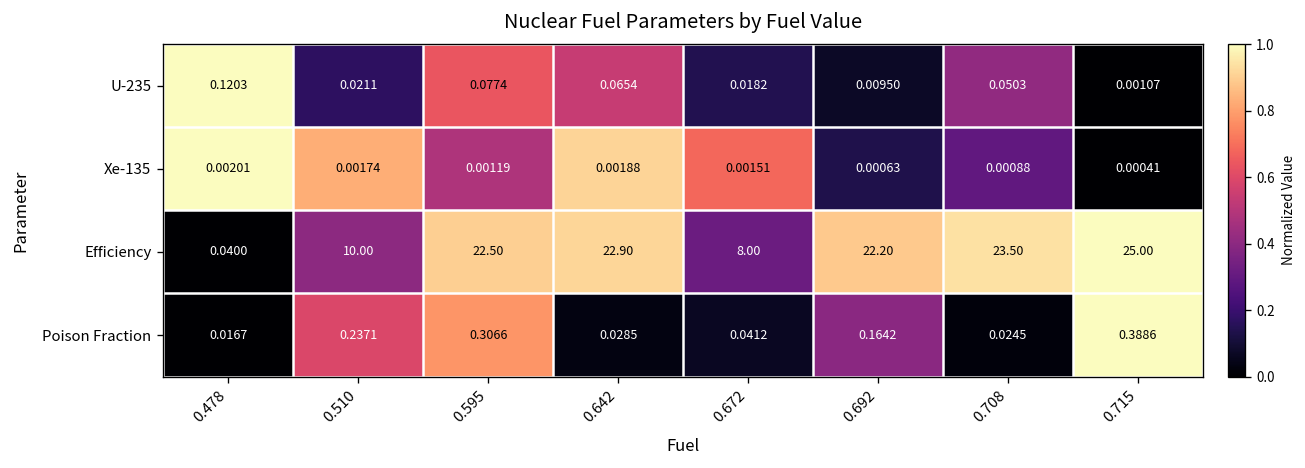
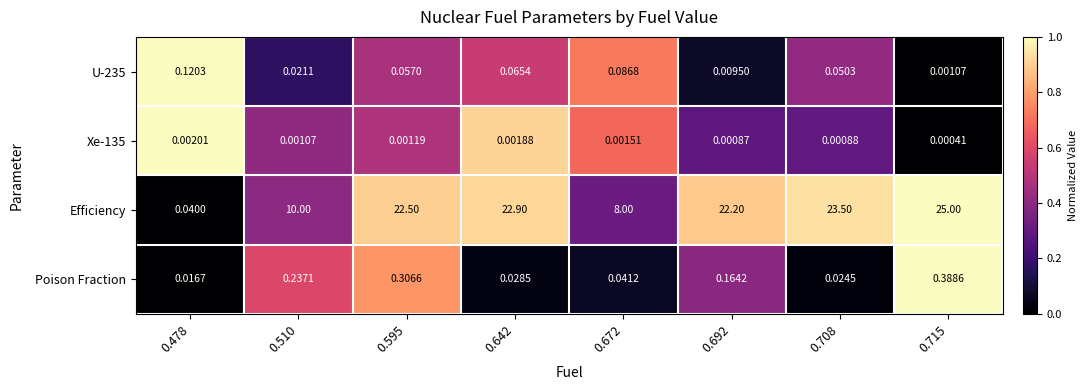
U-235, 0.595: 0.0774 -> 0.0570
U-235, 0.672: 0.0182 -> 0.0868
Xe-135, 0.510: 0.00174 -> 0.00107
Xe-135, 0.692: 0.00063 -> 0.00087
